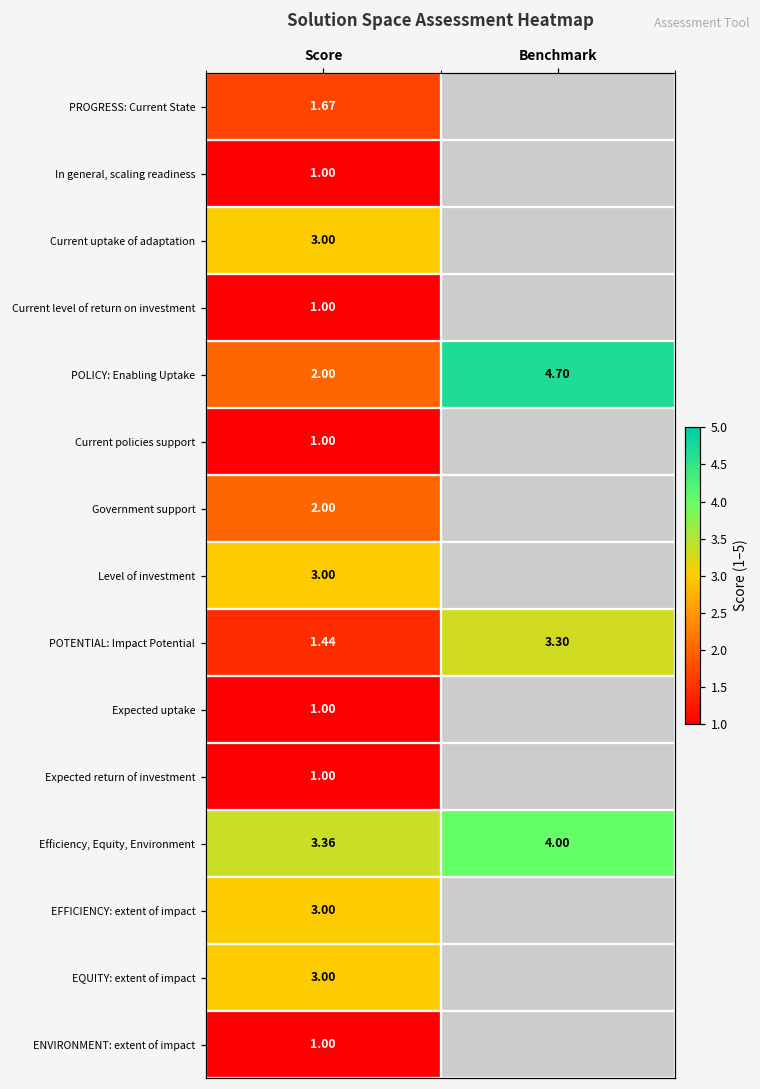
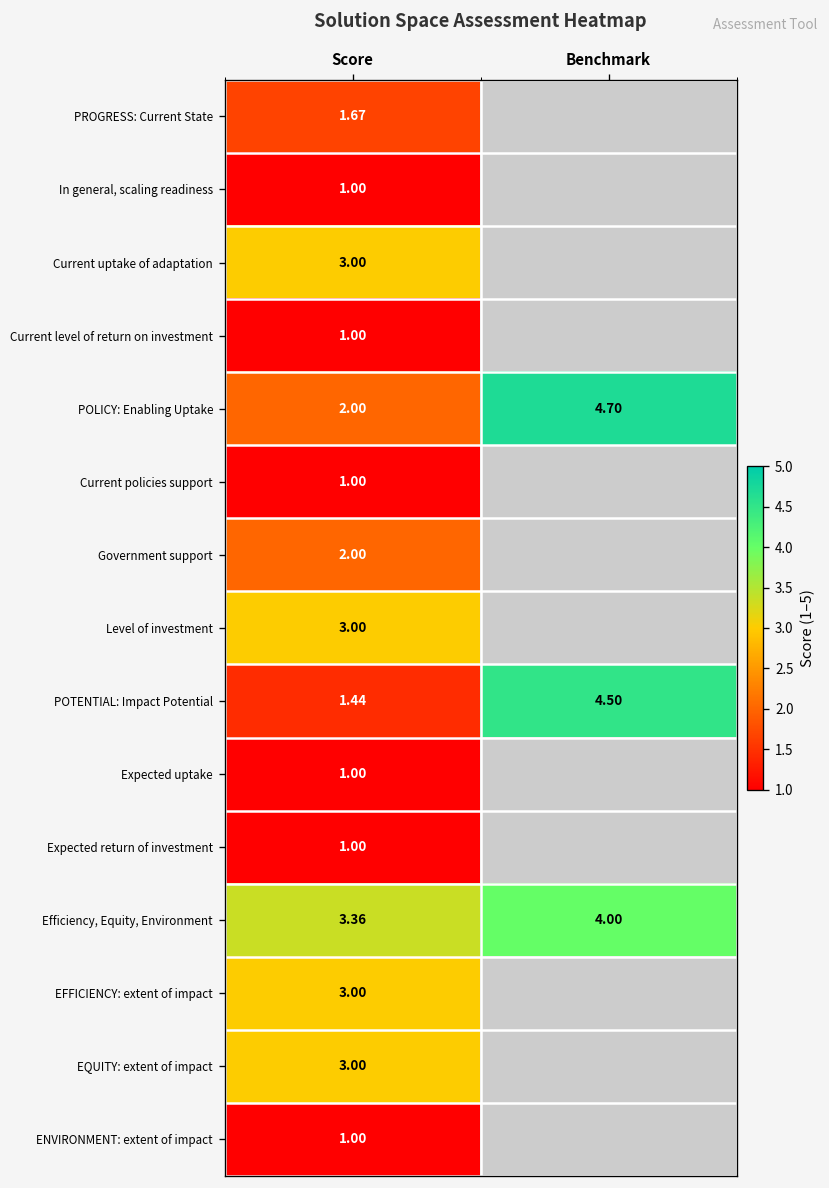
POTENTIAL: Impact Potential, Benchmark: 3.30 -> 4.50
